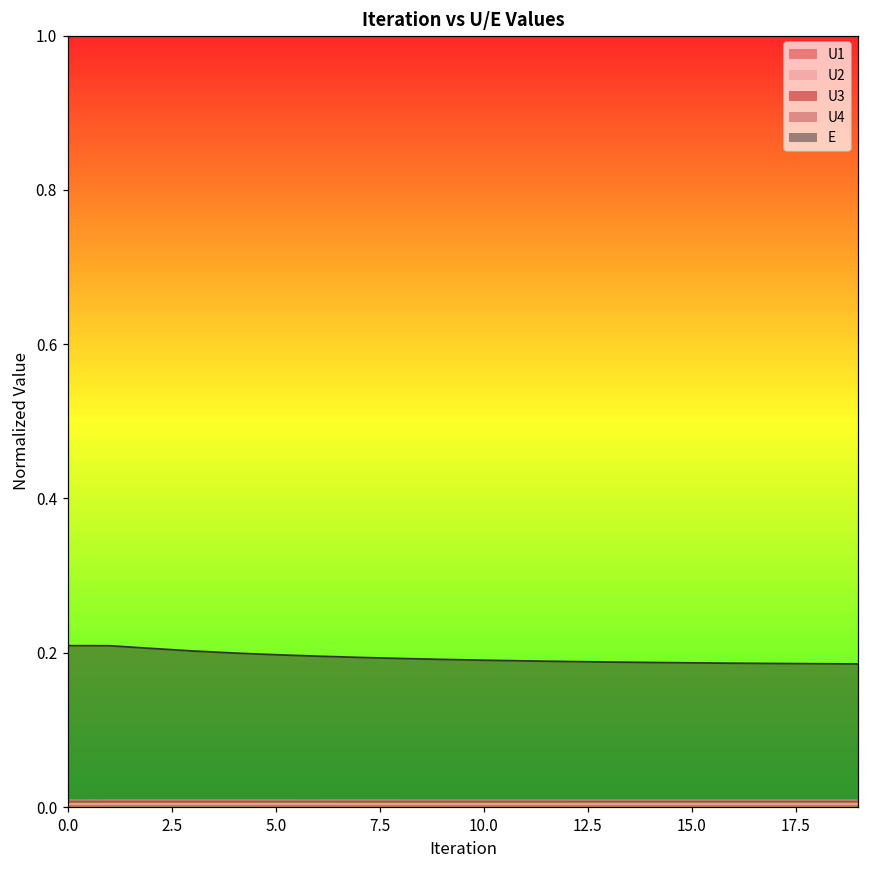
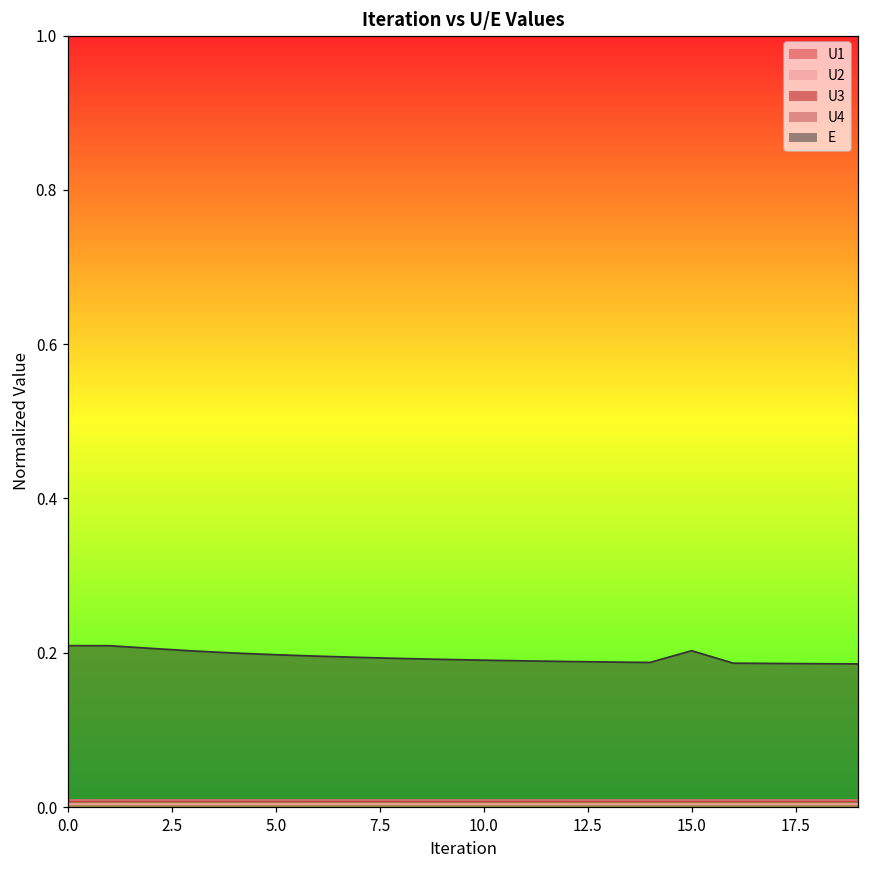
E, 15.0: 0.18 -> 0.19
